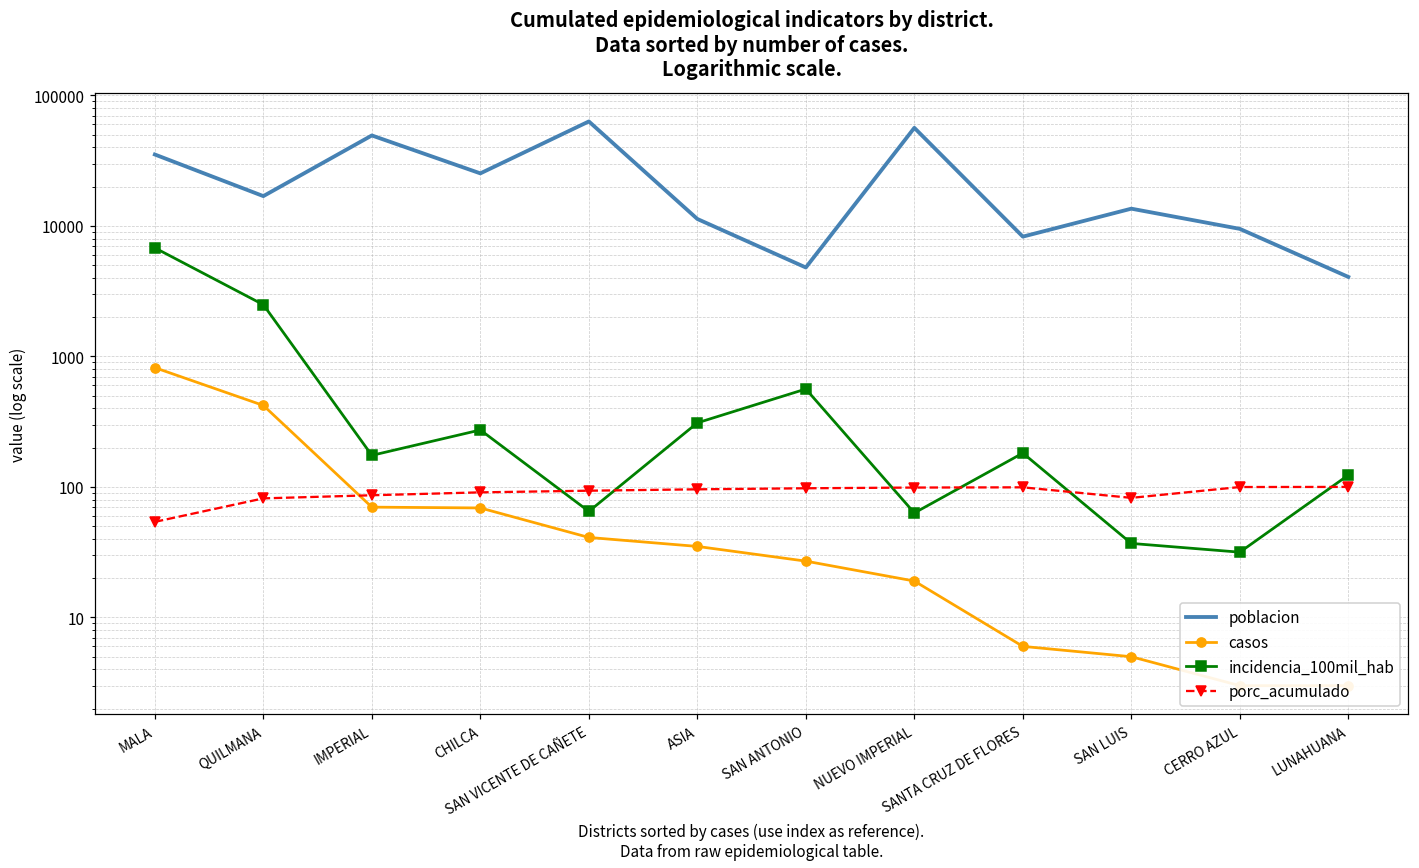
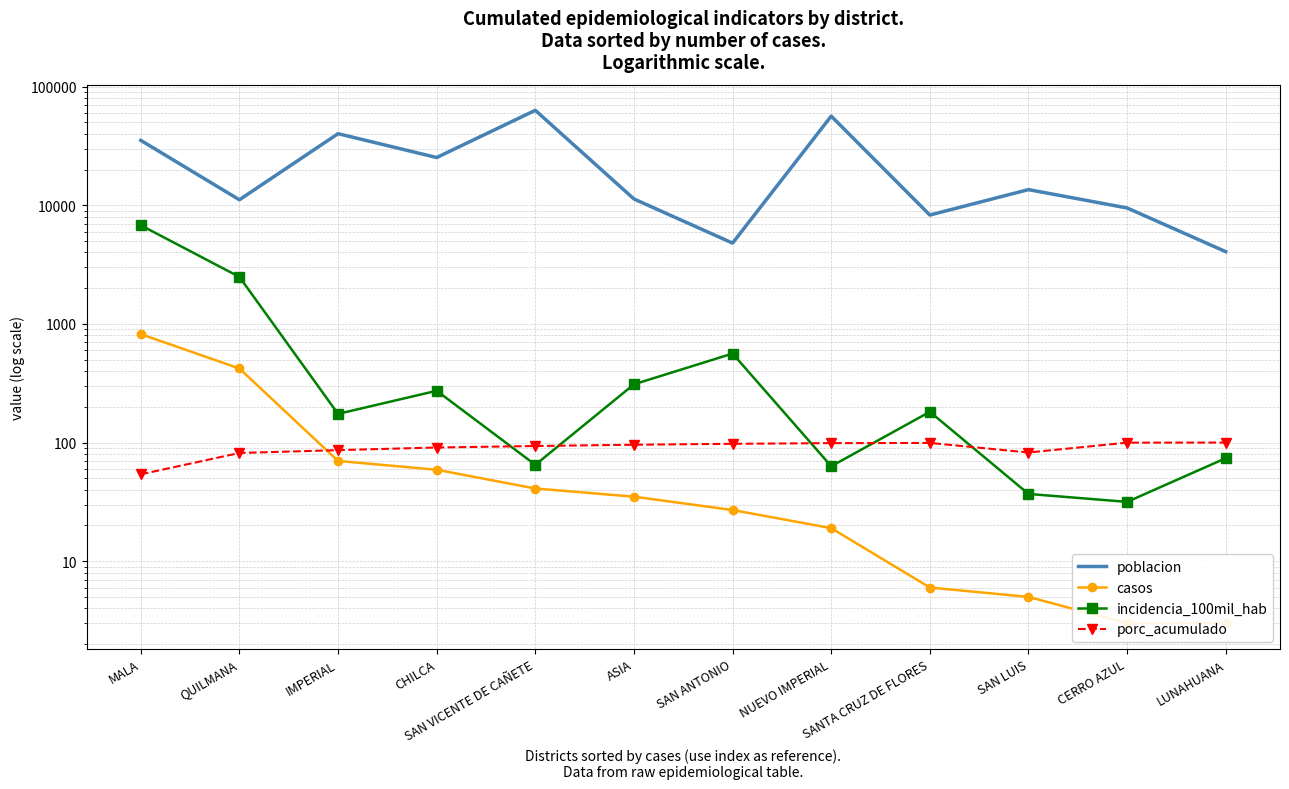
poblacion, QUILMANA: 17000 -> 11000
poblacion, IMPERIAL: 49000 -> 40000
casos, CHILCA: 70 -> 60
incidencia_100mil_hab, LUNAHUANA: 120 -> 70
